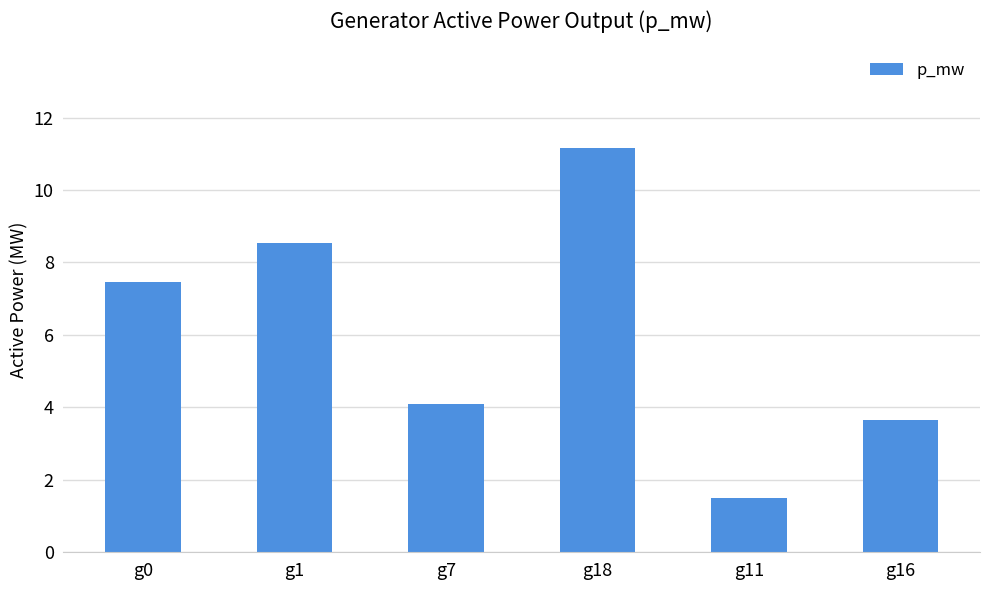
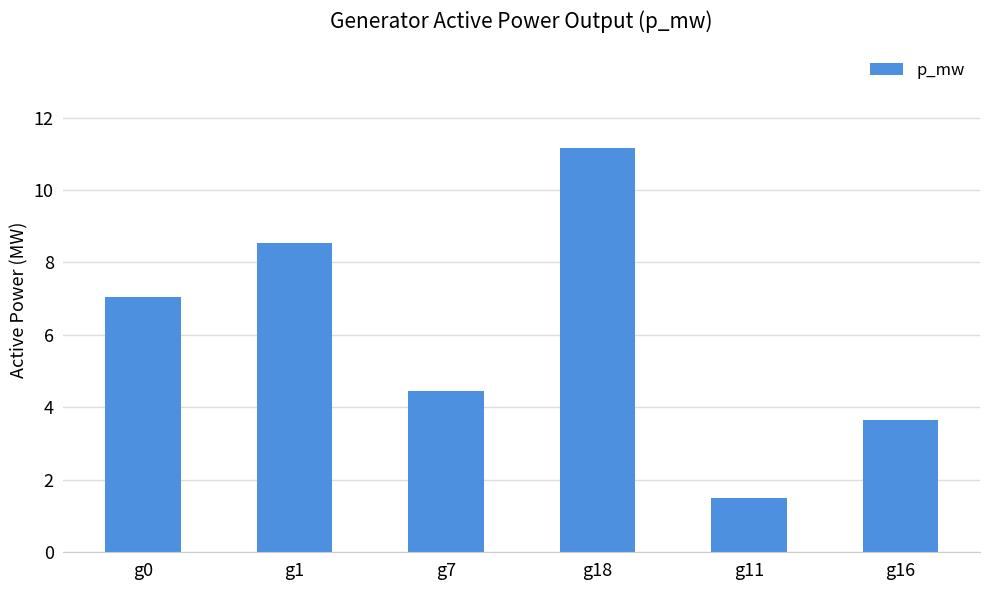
g0: 7.5 -> 7.1
g7: 4.1 -> 4.4
